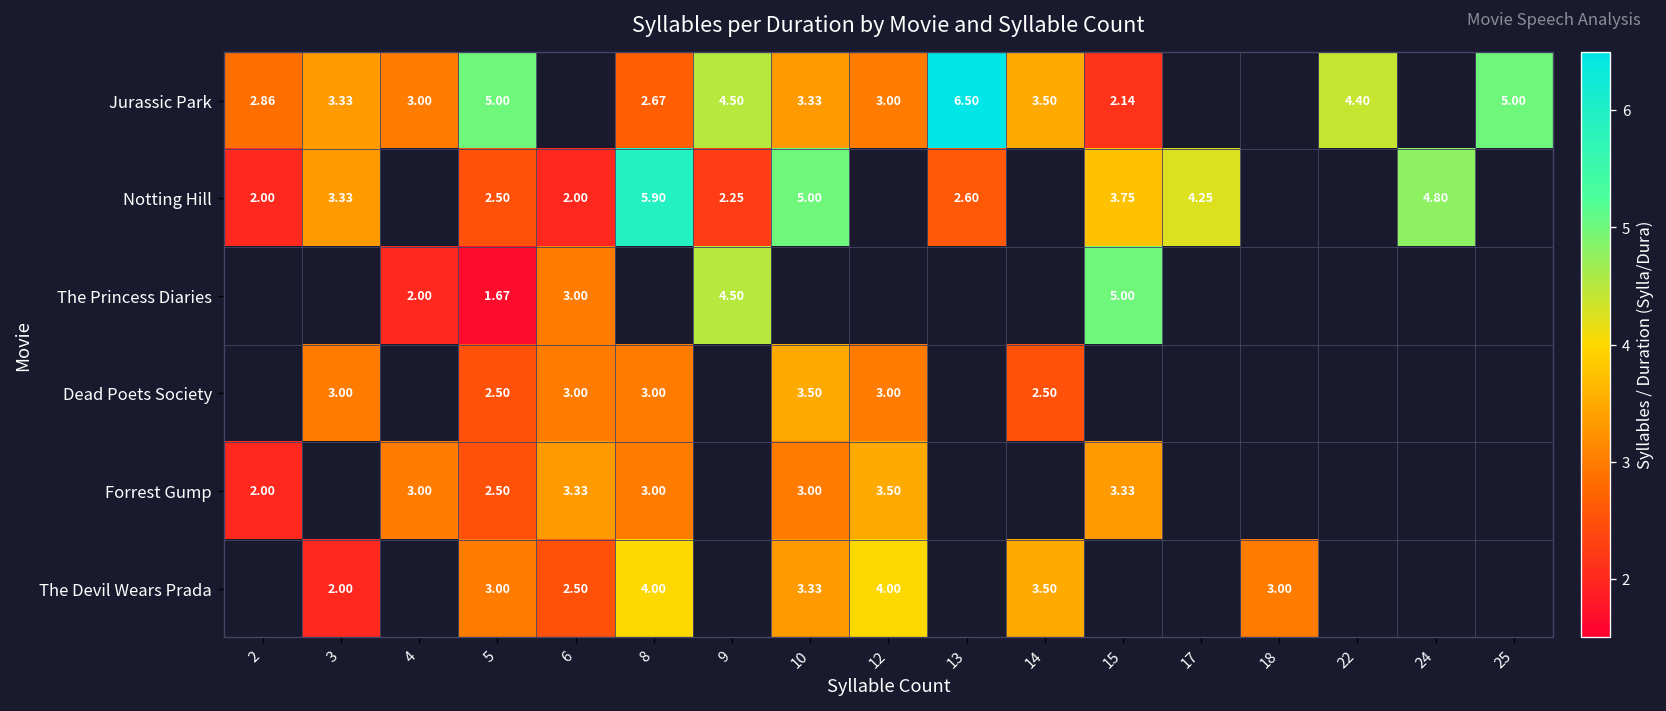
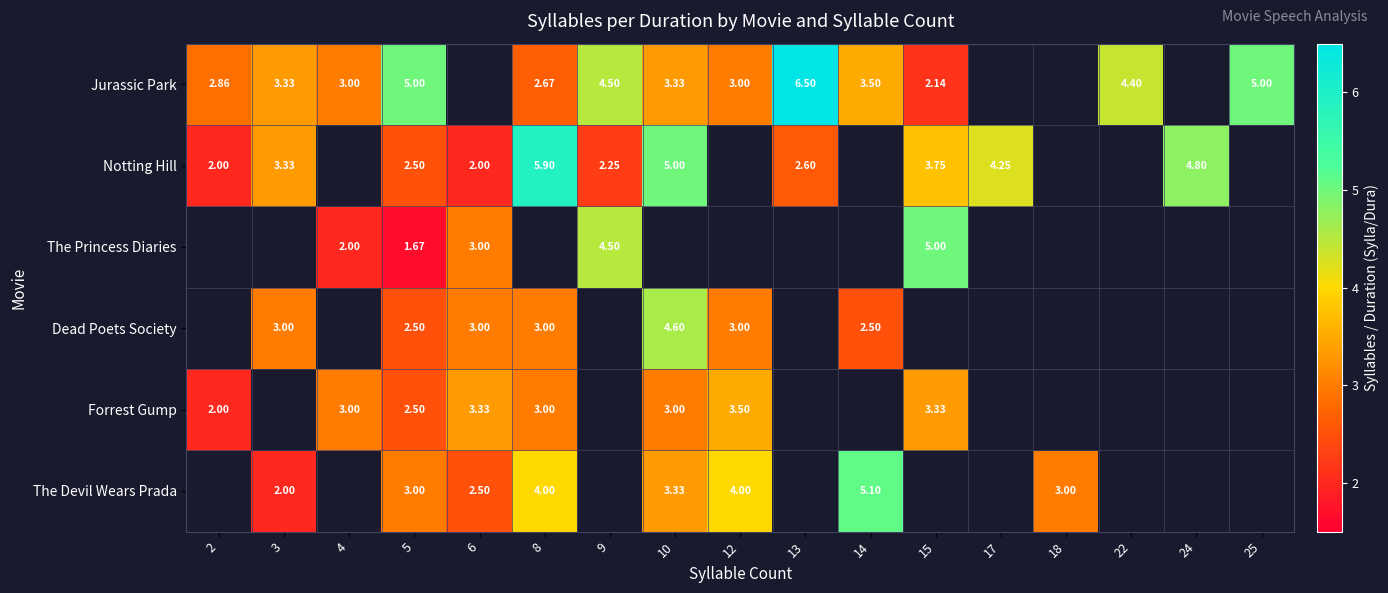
Dead Poets Society, 10: 3.50 -> 4.60
The Devil Wears Prada, 14: 3.50 -> 5.10
